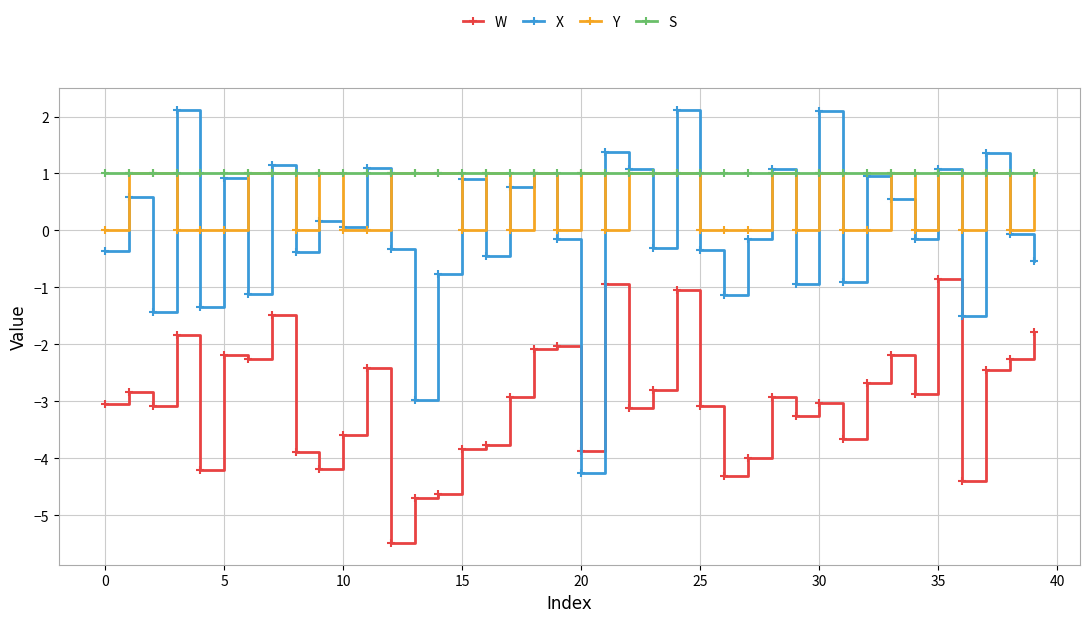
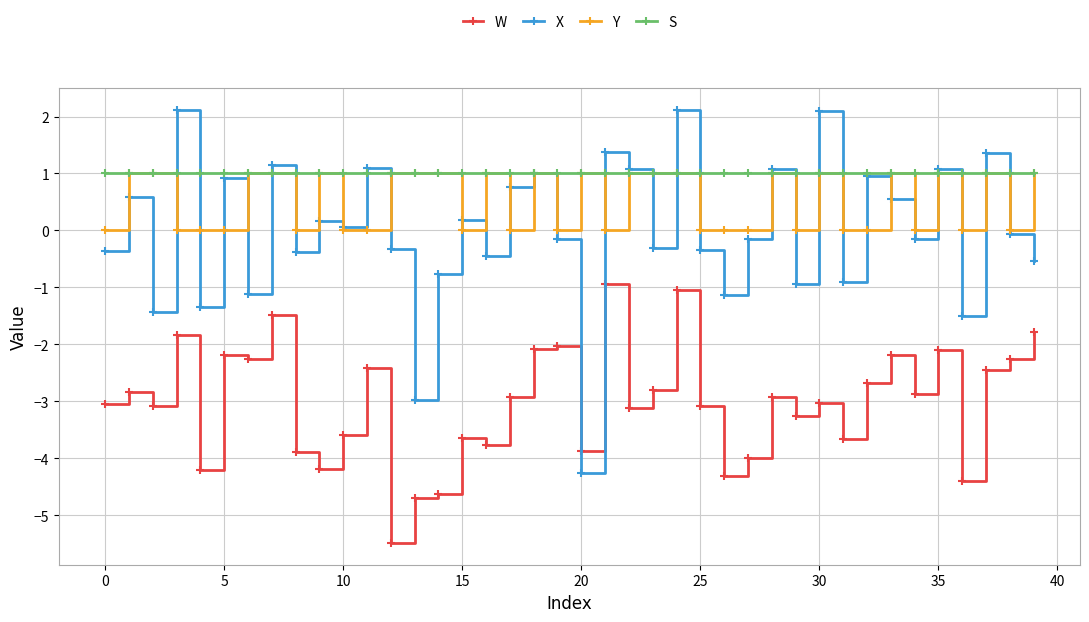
W, 15: -3.8 -> -3.6
X, 15: 0.9 -> 0.2
W, 35: -0.8 -> -2.1
